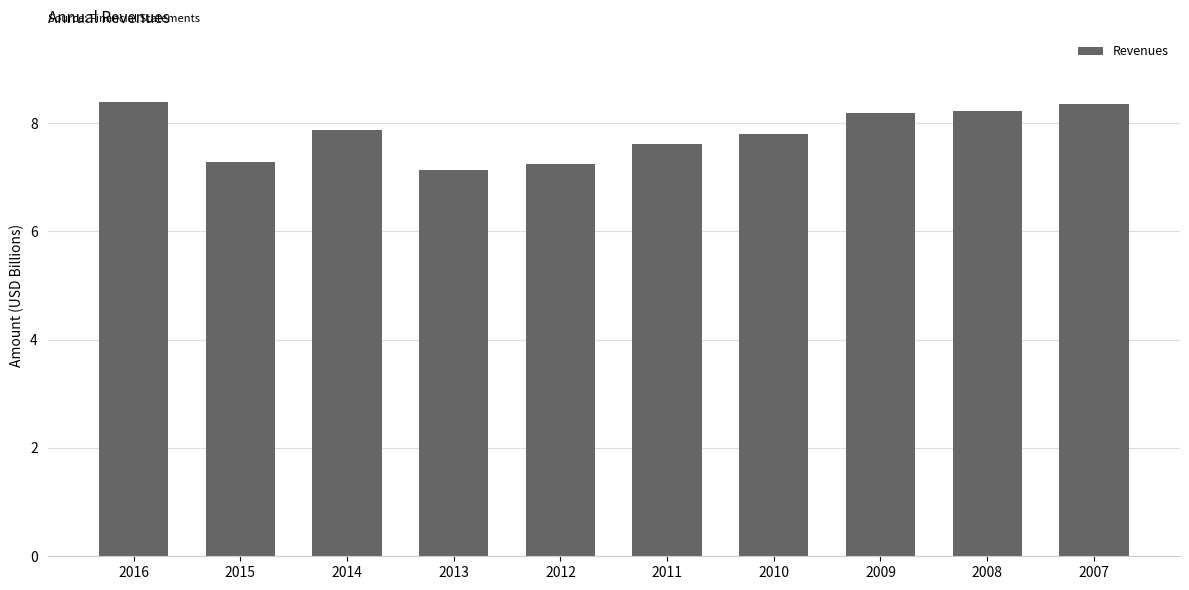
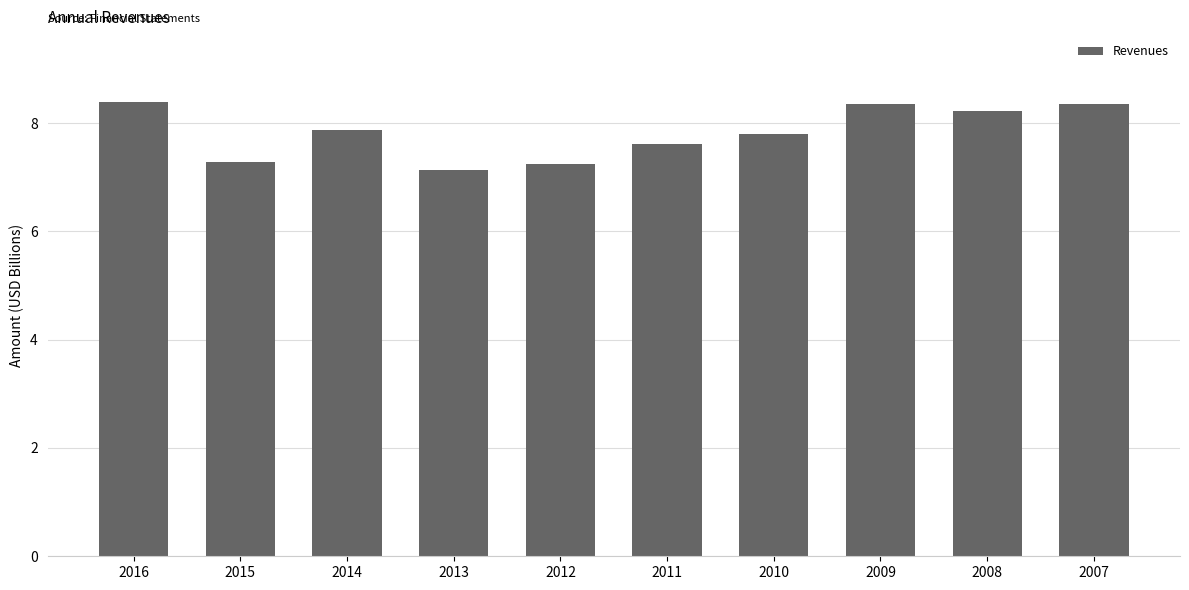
2009: 8.2 -> 8.3
